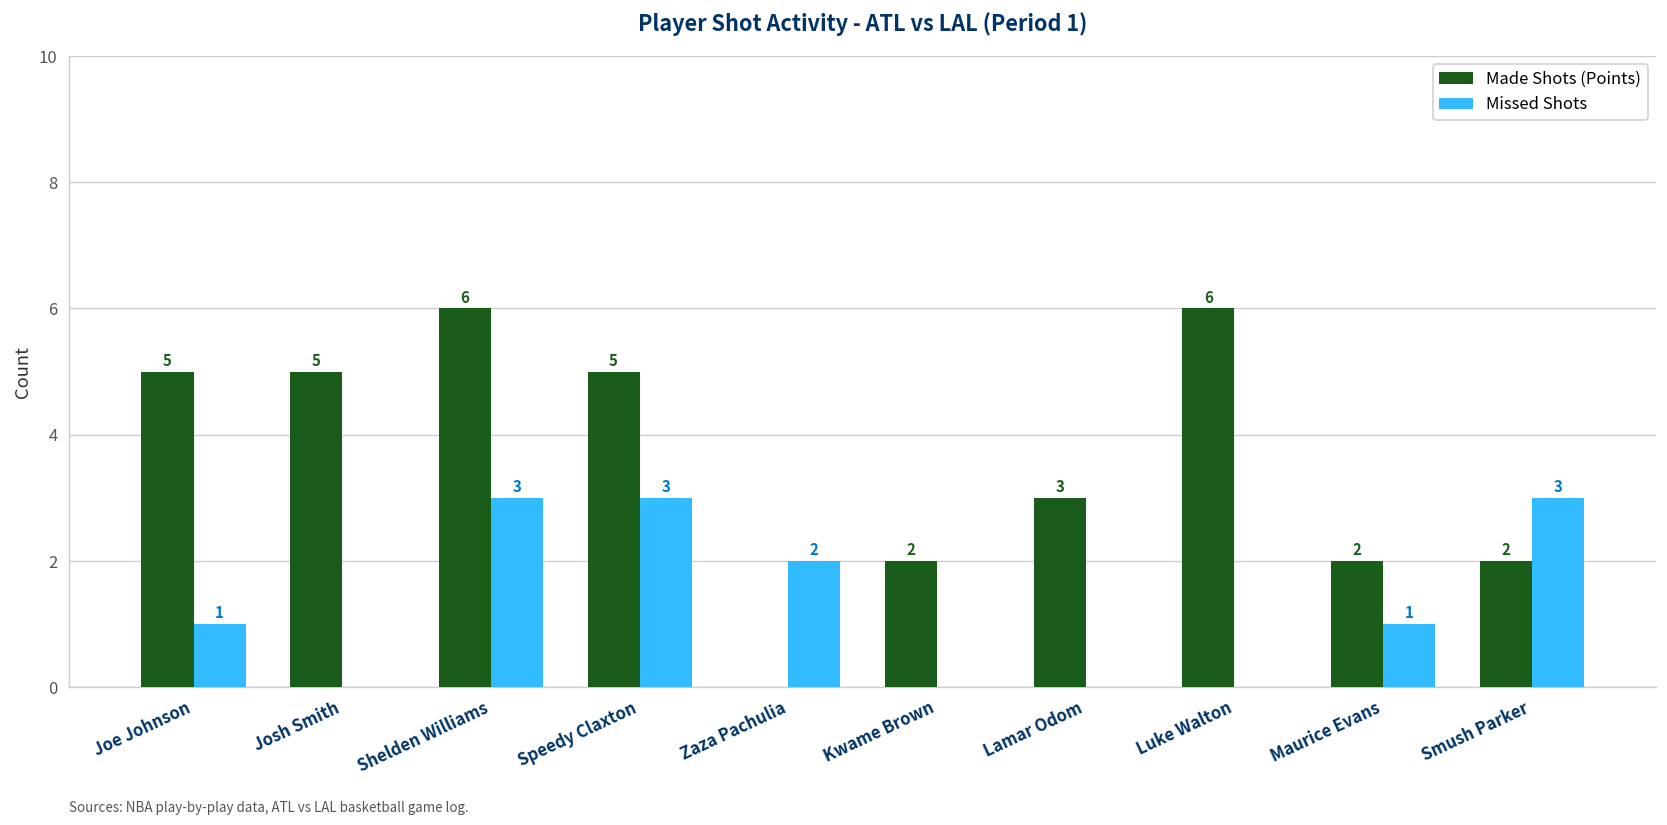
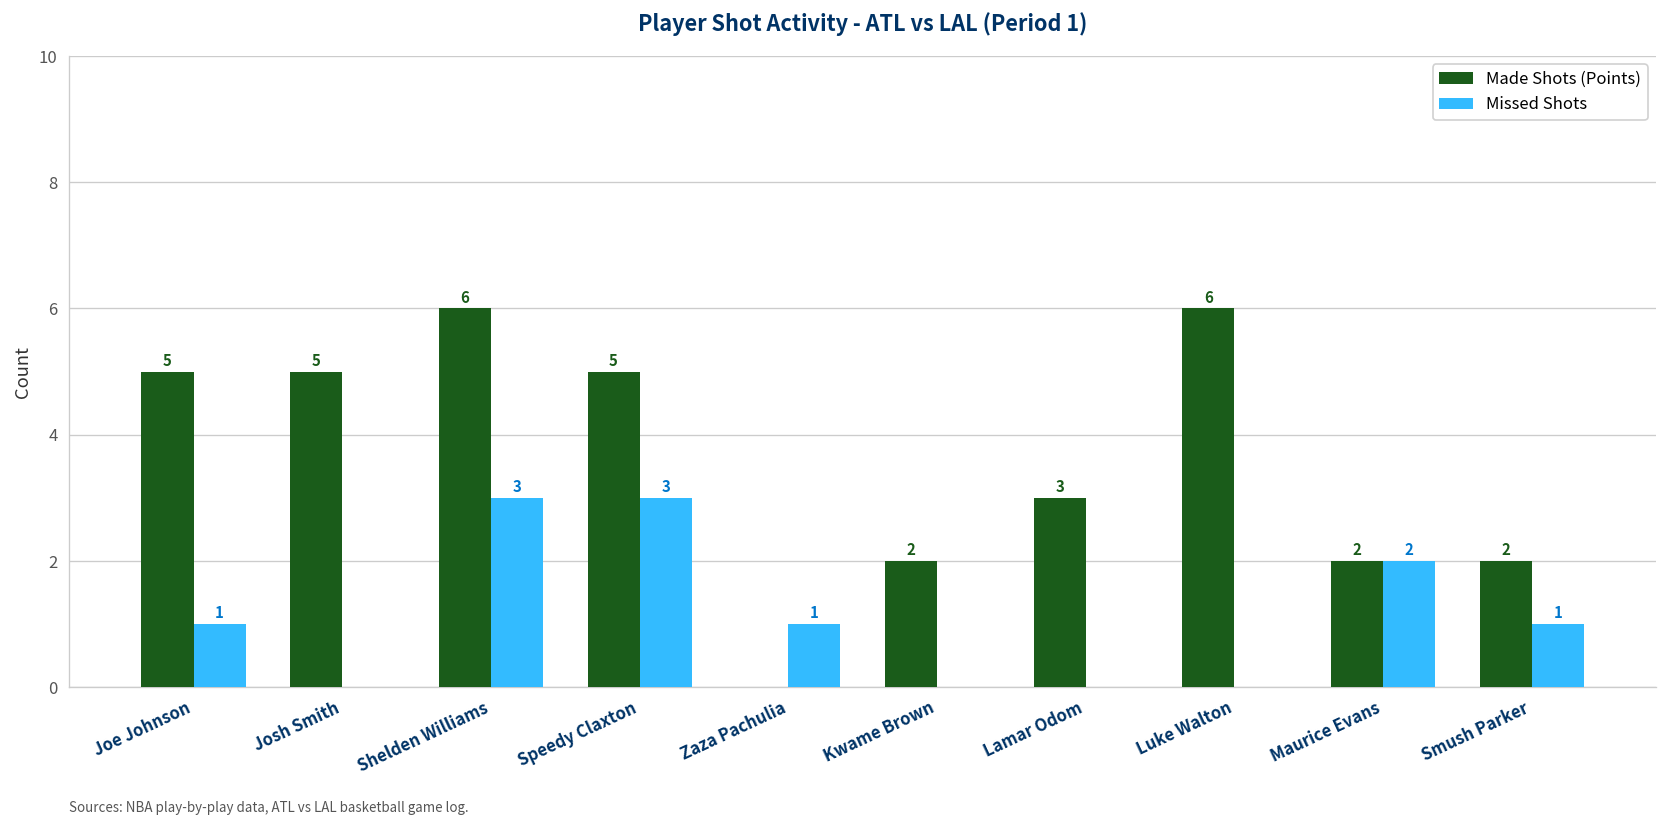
Missed Shots, Zaza Pachulia: 2 -> 1
Missed Shots, Maurice Evans: 1 -> 2
Missed Shots, Smush Parker: 3 -> 1
